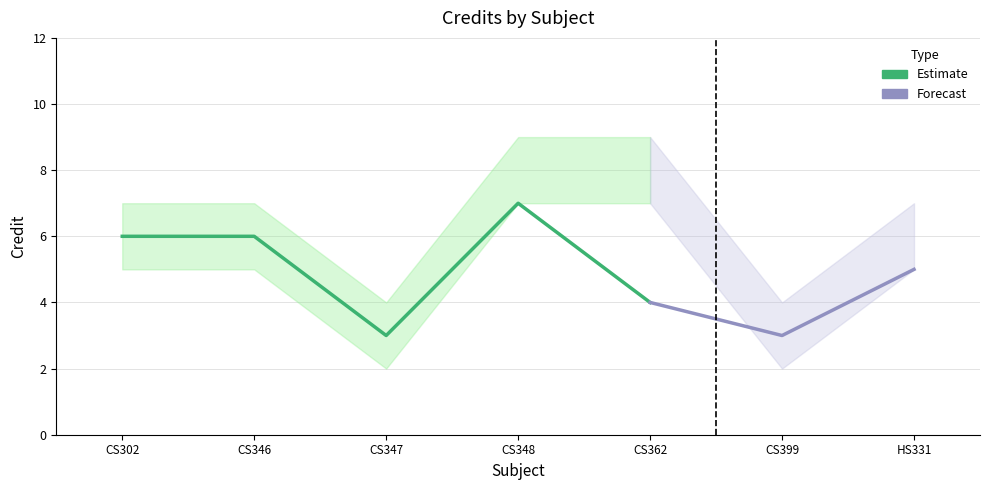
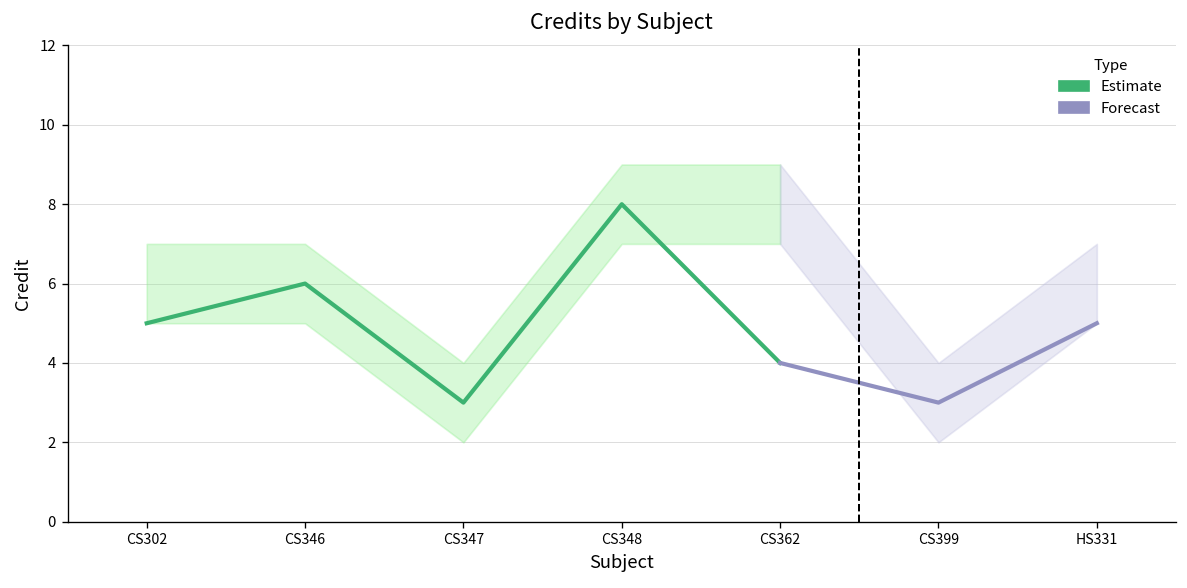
Estimate, CS302: 6 -> 5
Estimate, CS348: 7 -> 8
